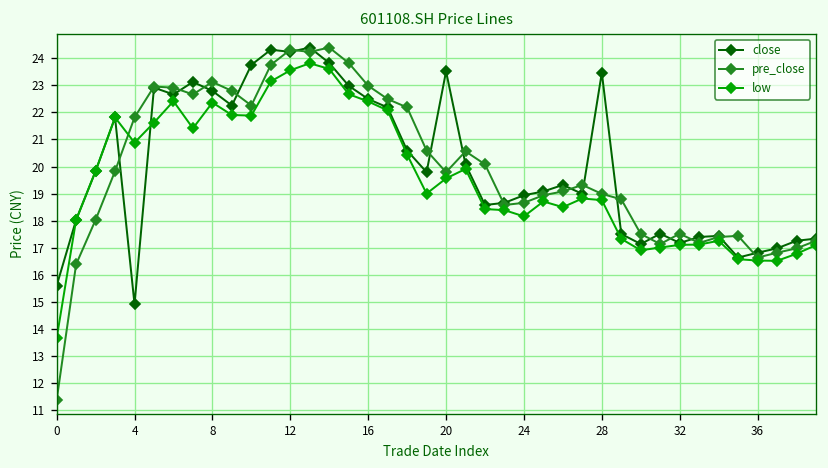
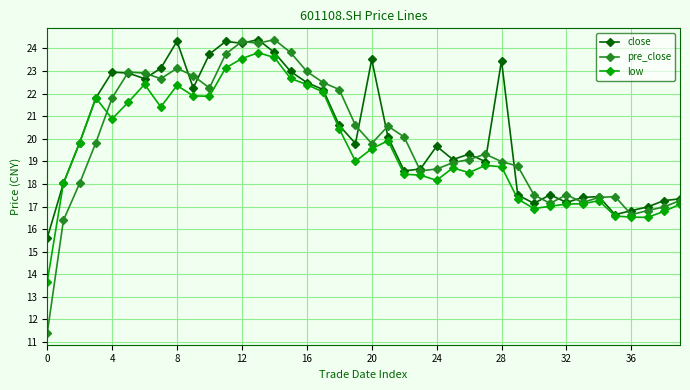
close, 4: 14.9 -> 23.0
close, 8: 22.8 -> 24.3
close, 24: 18.9 -> 19.7
